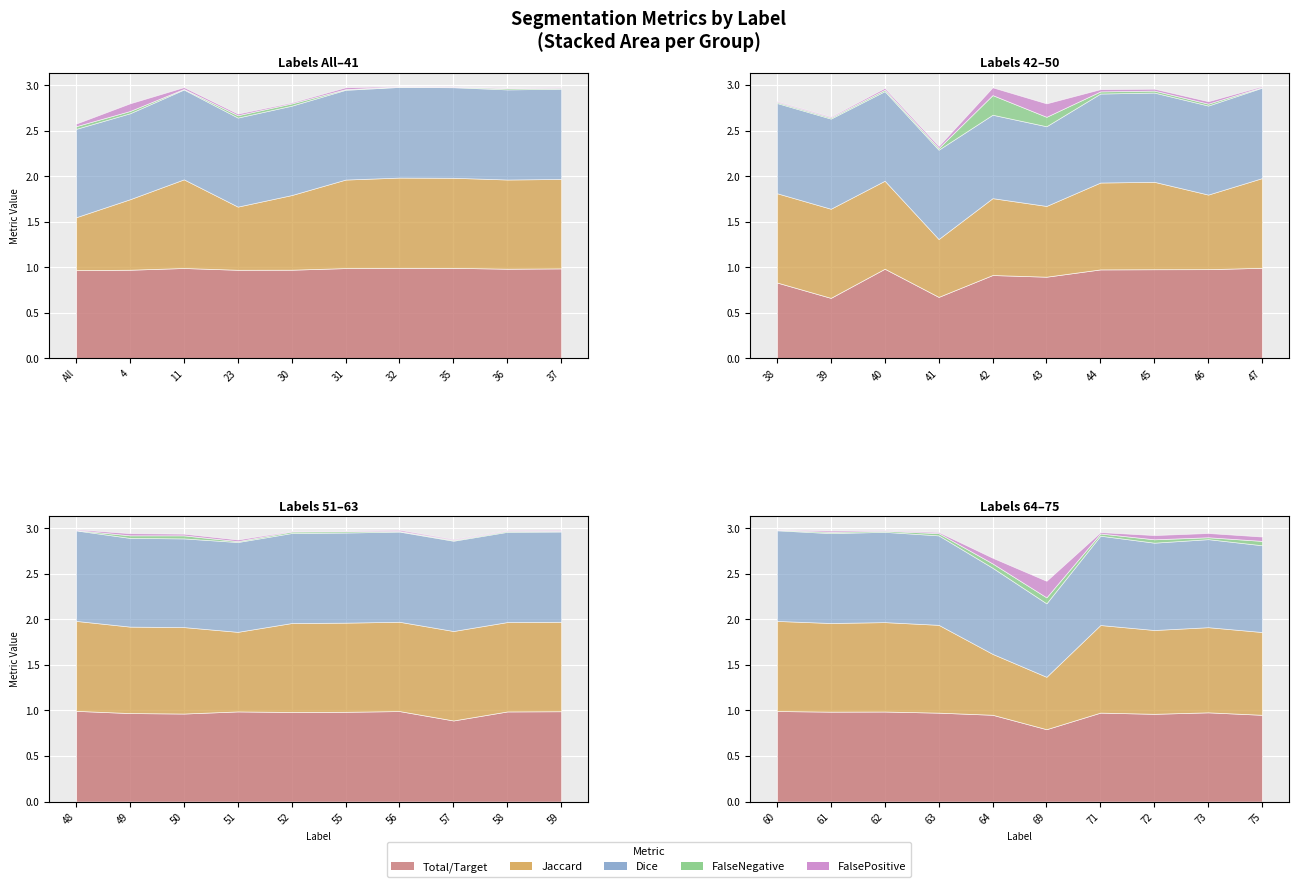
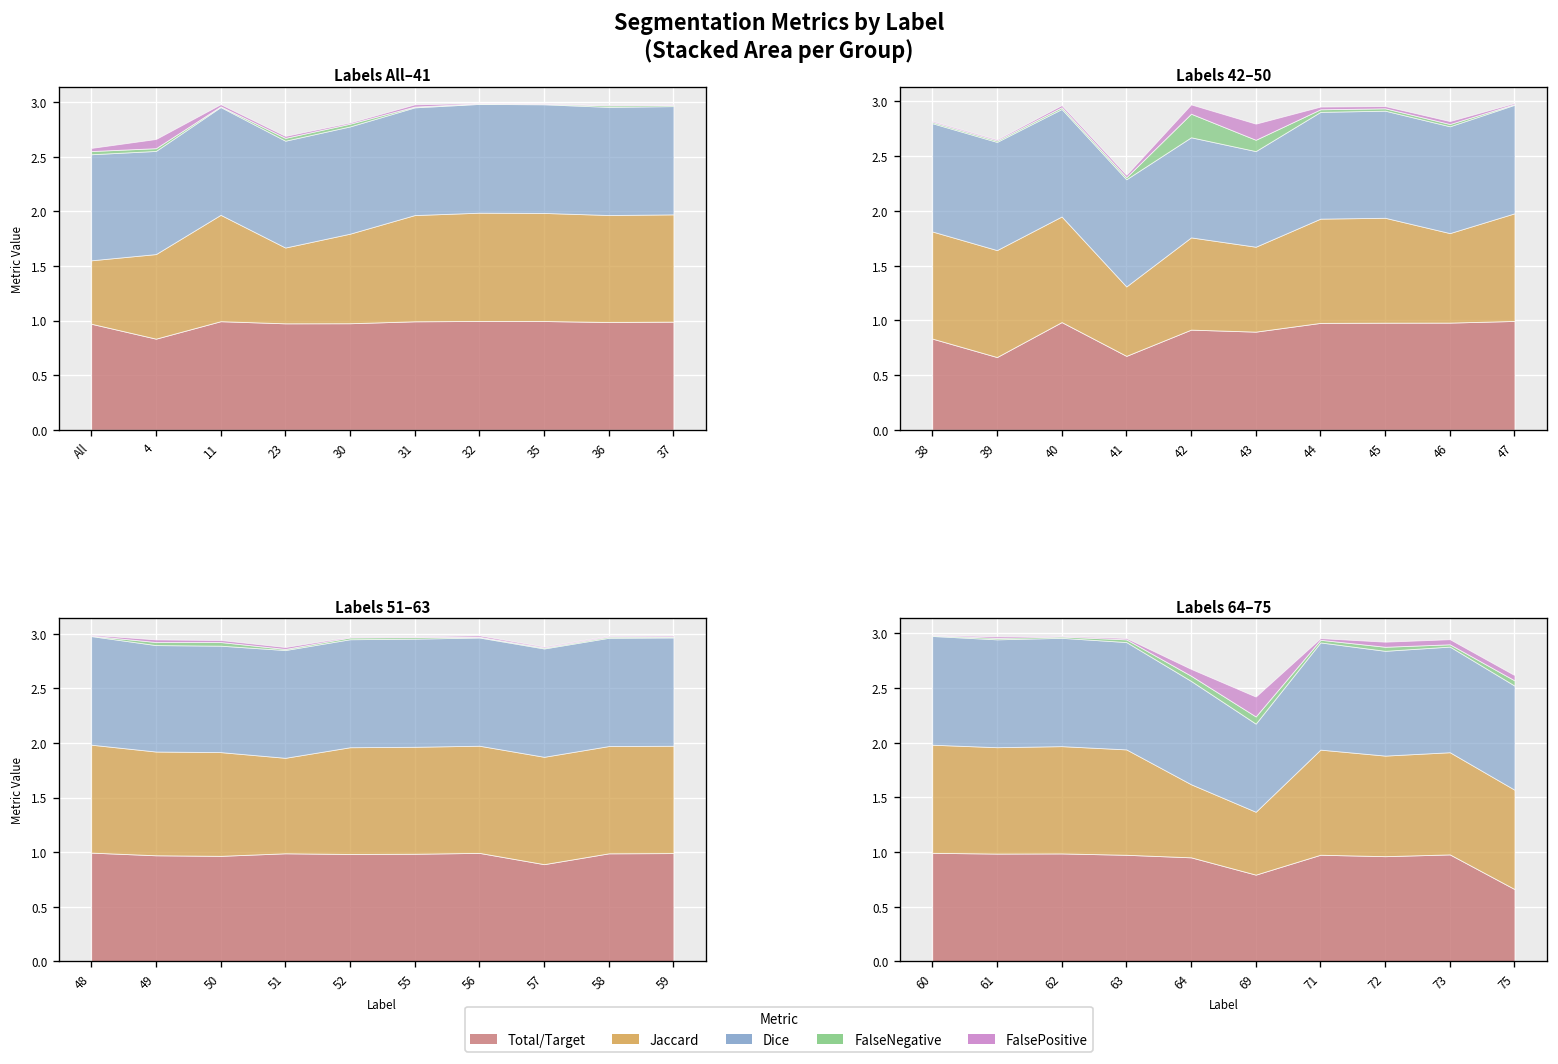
Labels All–41, Total/Target, 4: 1.0 -> 0.8
Labels 64–75, Total/Target, 75: 1.0 -> 0.7
